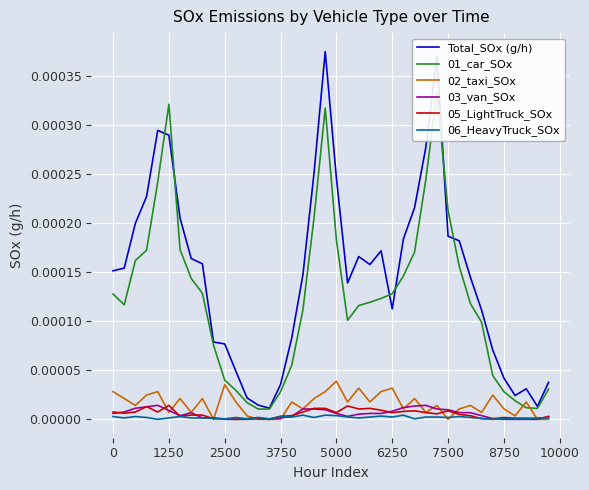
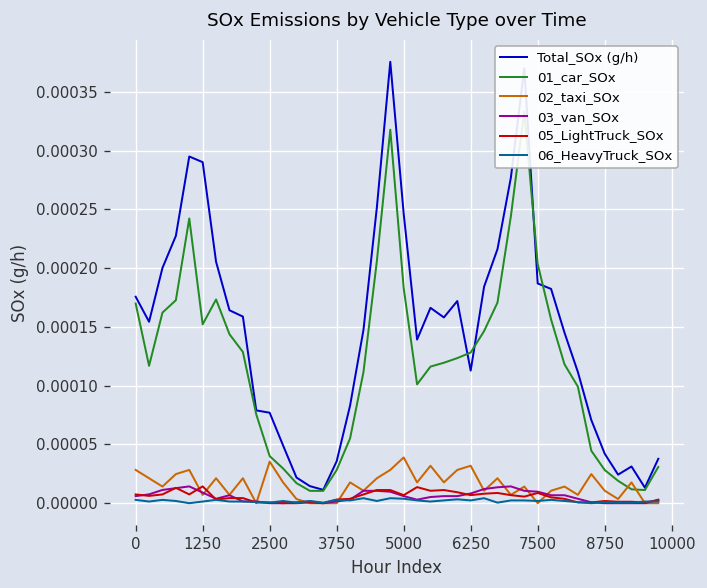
Total_SOx (g/h), 0: 0.00015 -> 0.00018
01_car_SOx, 0: 0.00013 -> 0.00017
01_car_SOx, 1250: 0.00032 -> 0.00015
01_car_SOx, 7500: 0.00021 -> 0.00020
